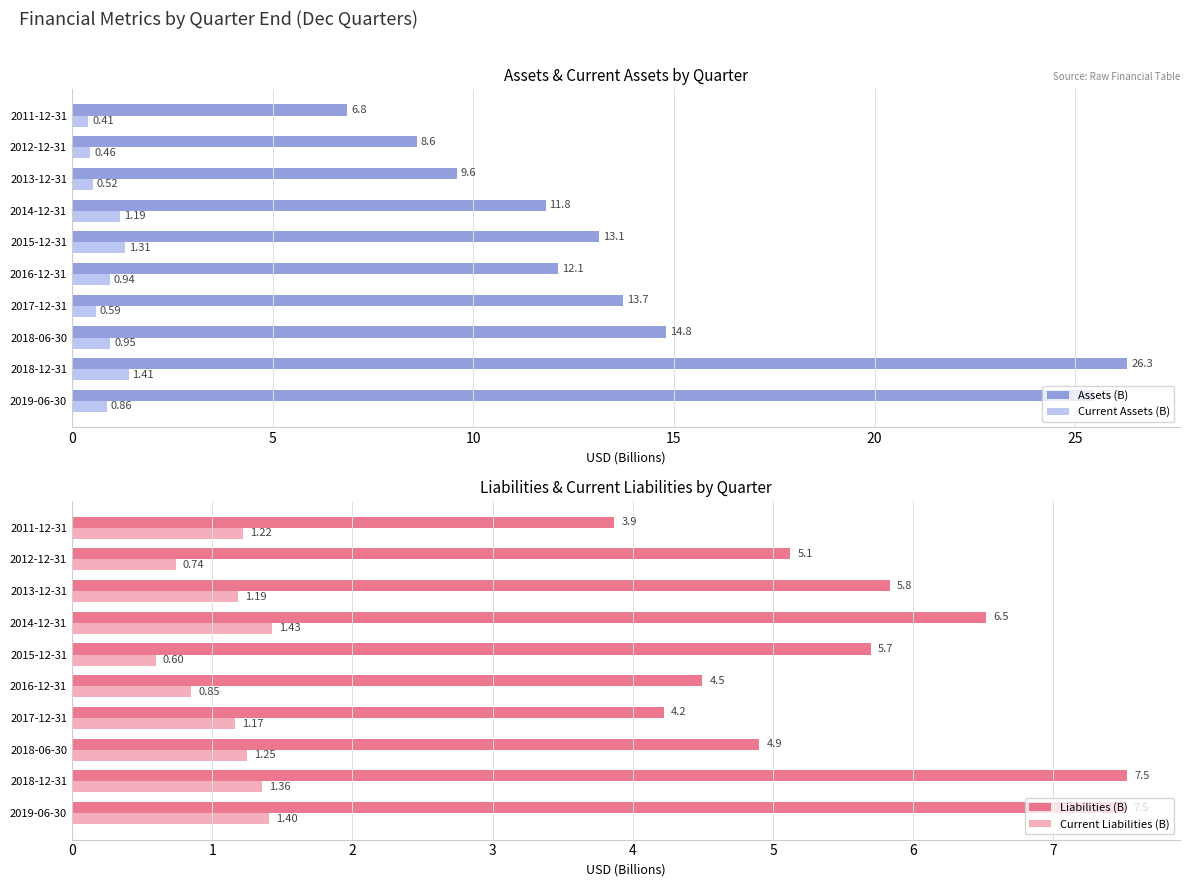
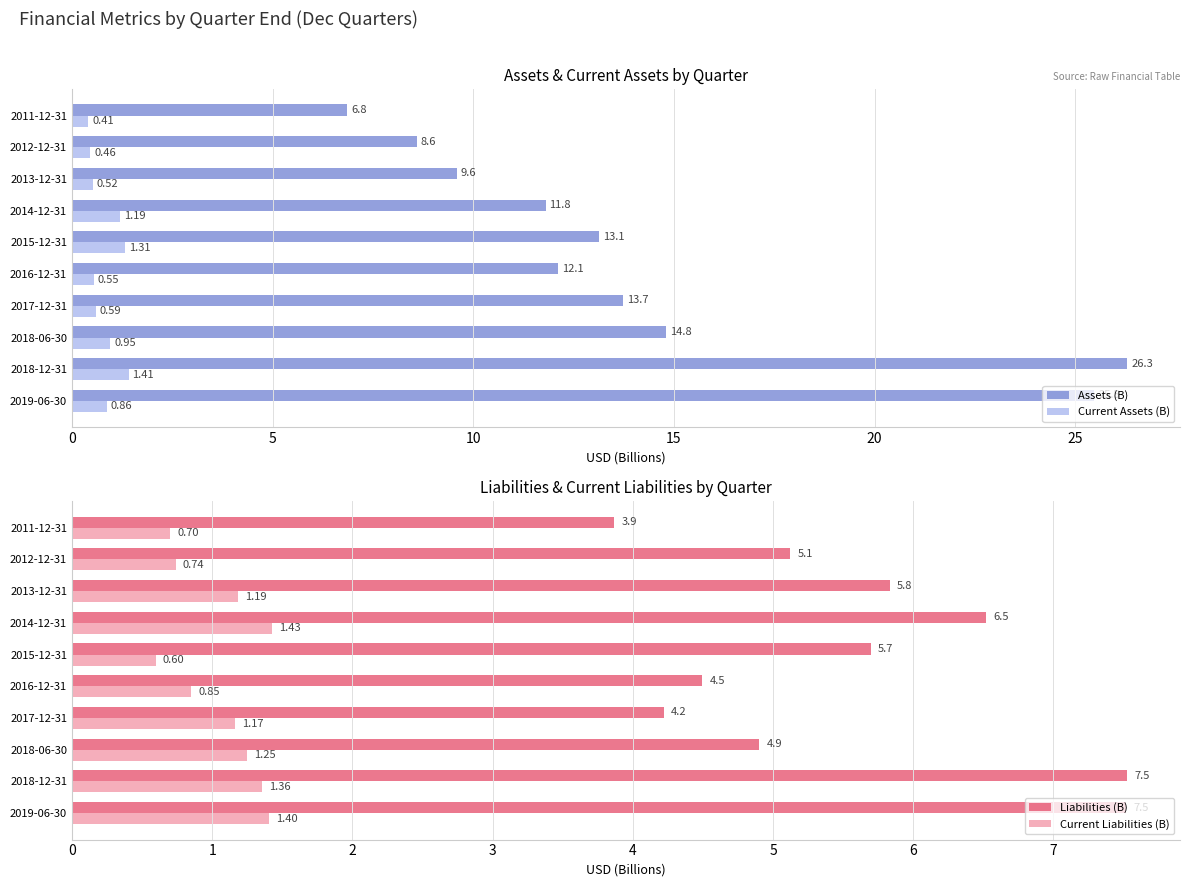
Assets & Current Assets by Quarter, Current Assets (B), 2016-12-31: 0.94 -> 0.55
Liabilities & Current Liabilities by Quarter, Current Liabilities (B), 2011-12-31: 1.22 -> 0.70
